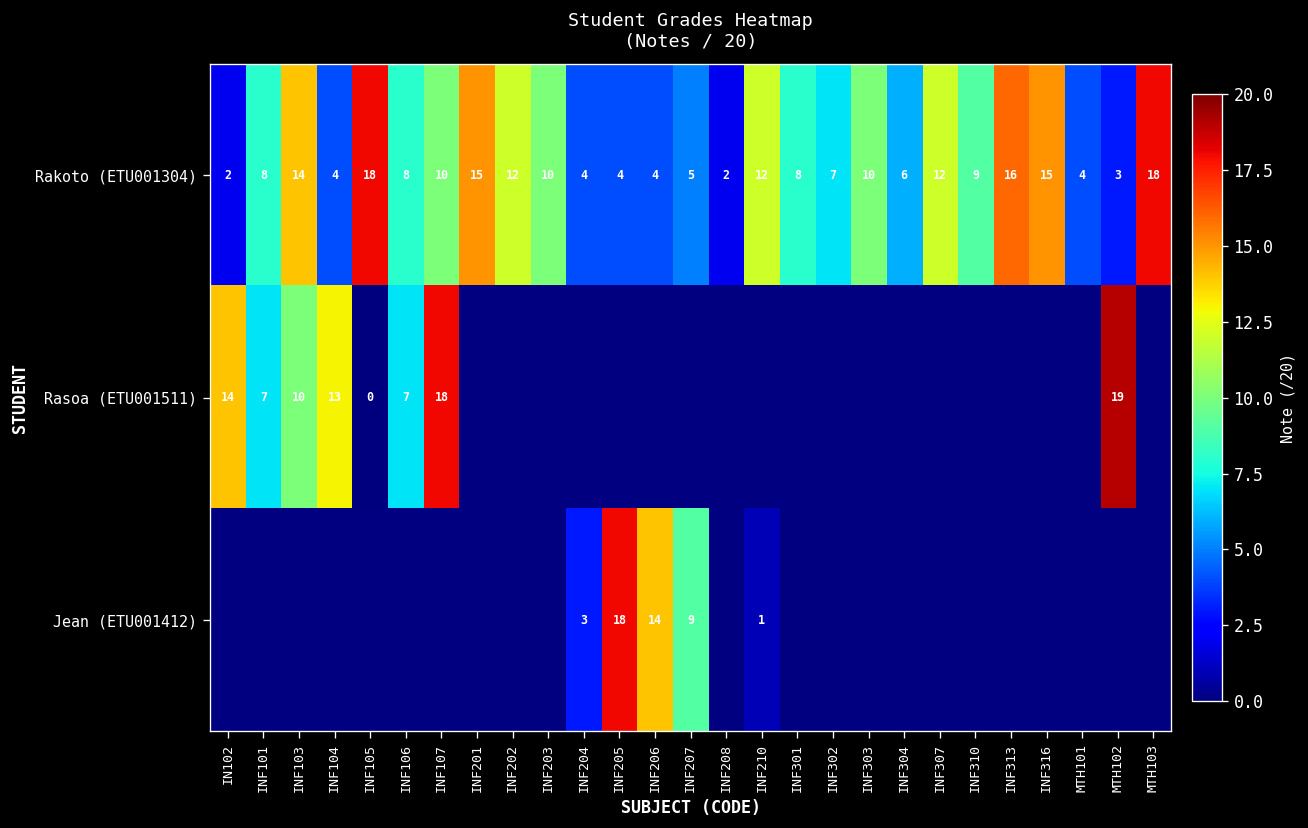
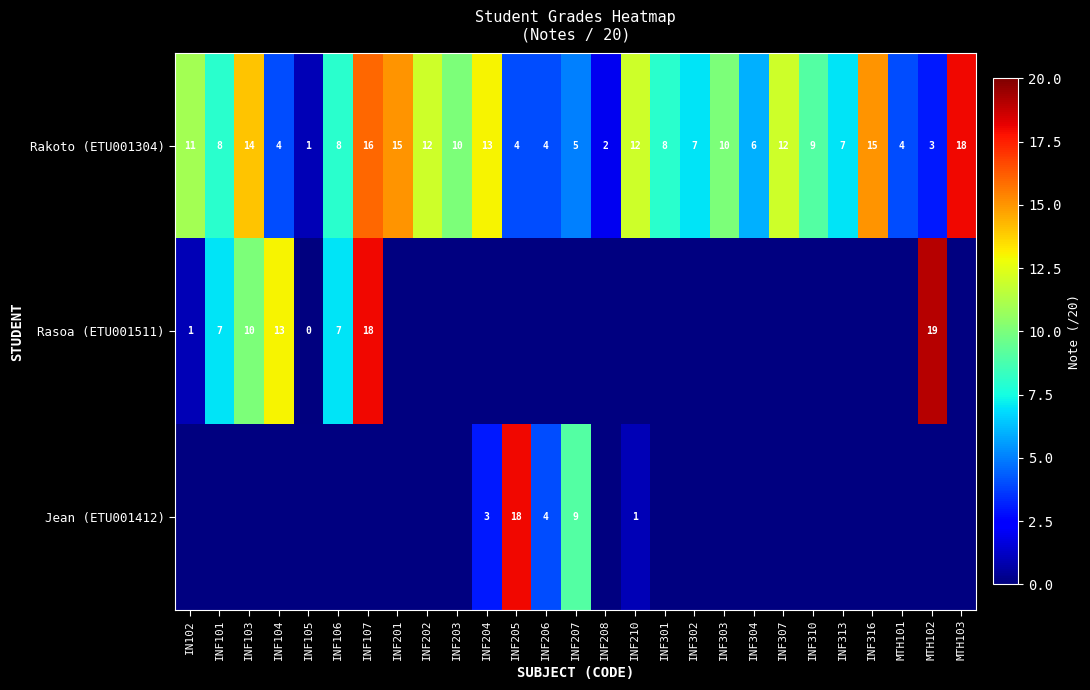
Rakoto (ETU001304), IN102: 2 -> 11
Rakoto (ETU001304), INF105: 18 -> 1
Rakoto (ETU001304), INF107: 10 -> 16
Rakoto (ETU001304), INF204: 4 -> 13
Rakoto (ETU001304), INF313: 16 -> 7
Rasoa (ETU001511), IN102: 14 -> 1
Jean (ETU001412), INF206: 14 -> 4
